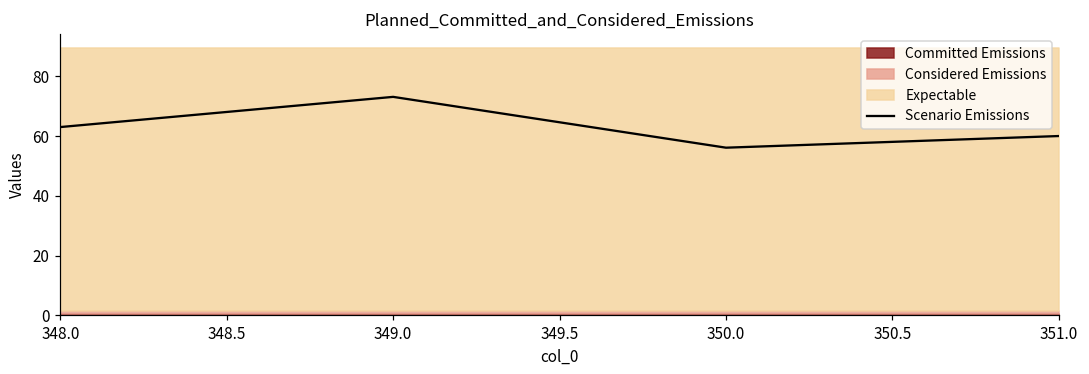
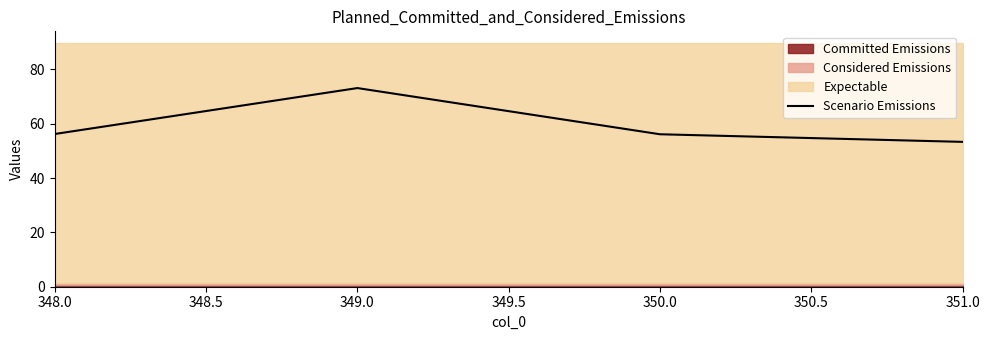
Scenario Emissions, 348.0: 63 -> 56
Scenario Emissions, 351.0: 60 -> 53
